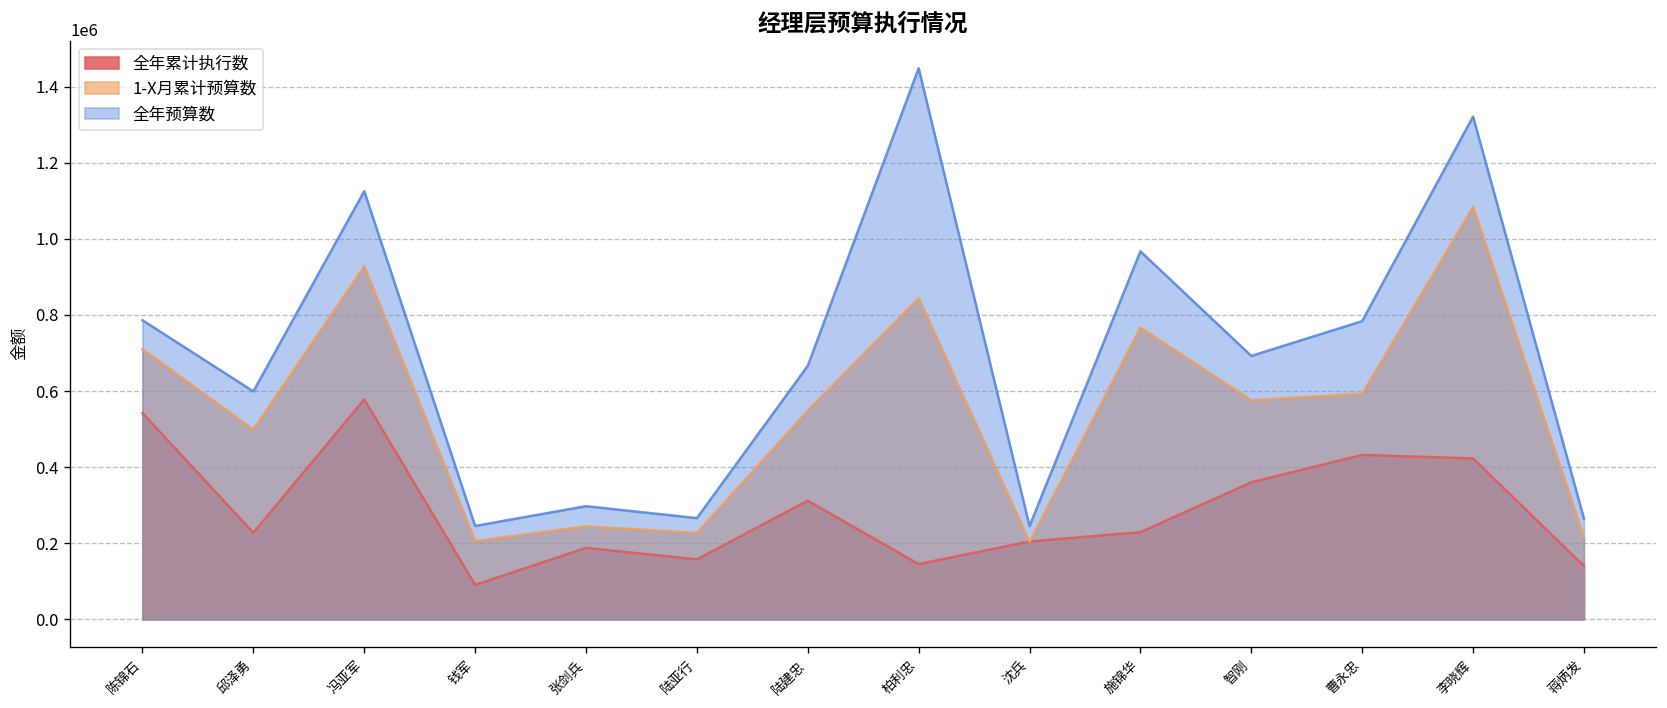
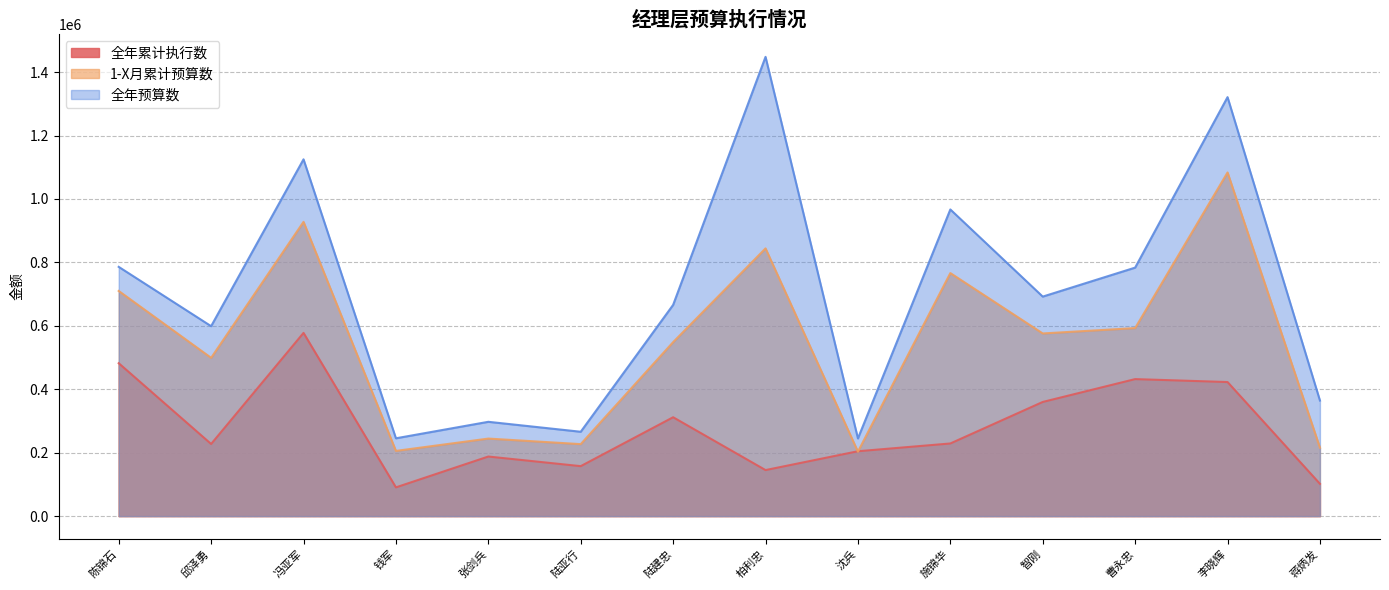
全年累计执行数, 陈锦石: 540000 -> 480000
全年累计执行数, 蒋炳发: 140000 -> 100000
全年预算数, 蒋炳发: 260000 -> 360000
